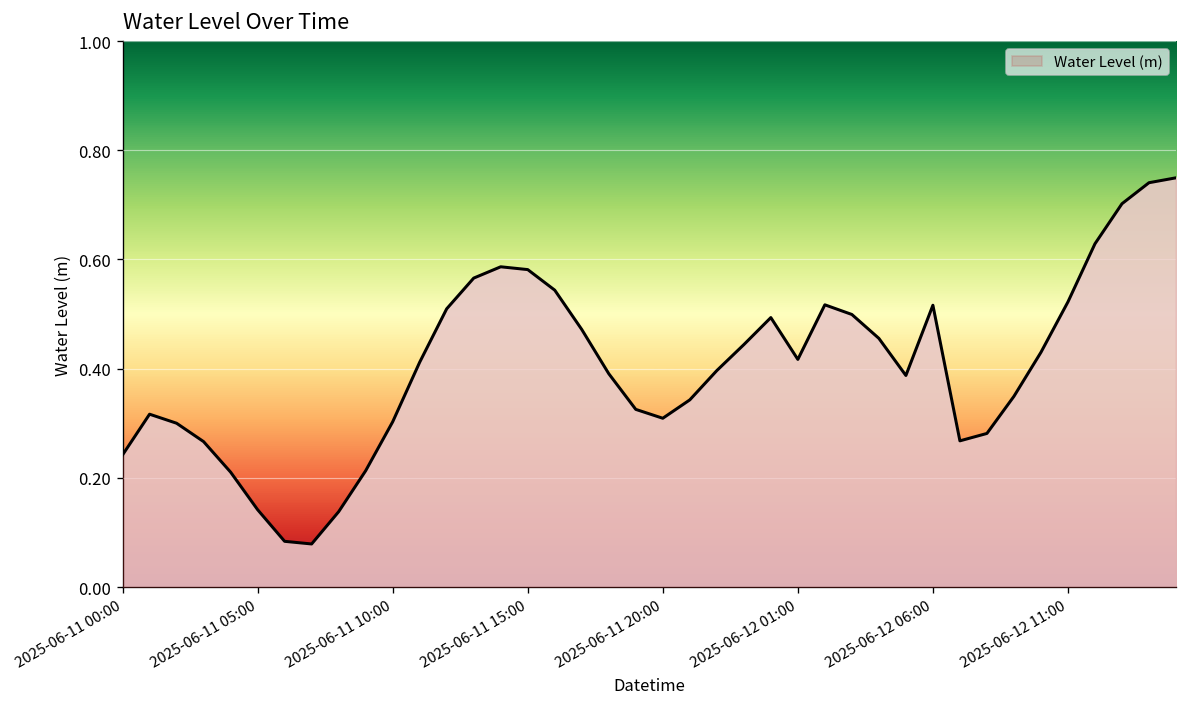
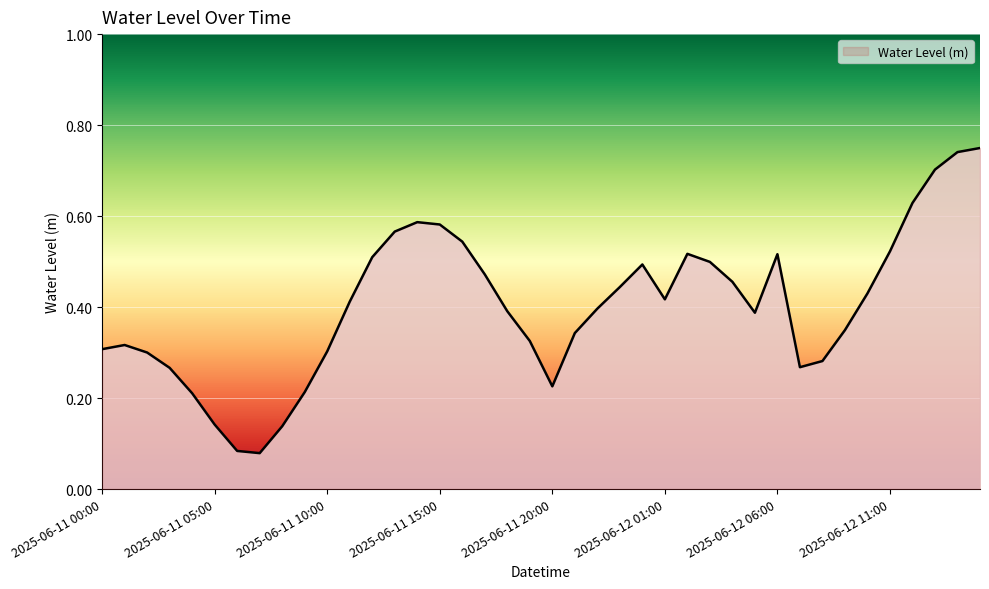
2025-06-11 00:00: 0.24 -> 0.31
2025-06-11 20:00: 0.31 -> 0.23
